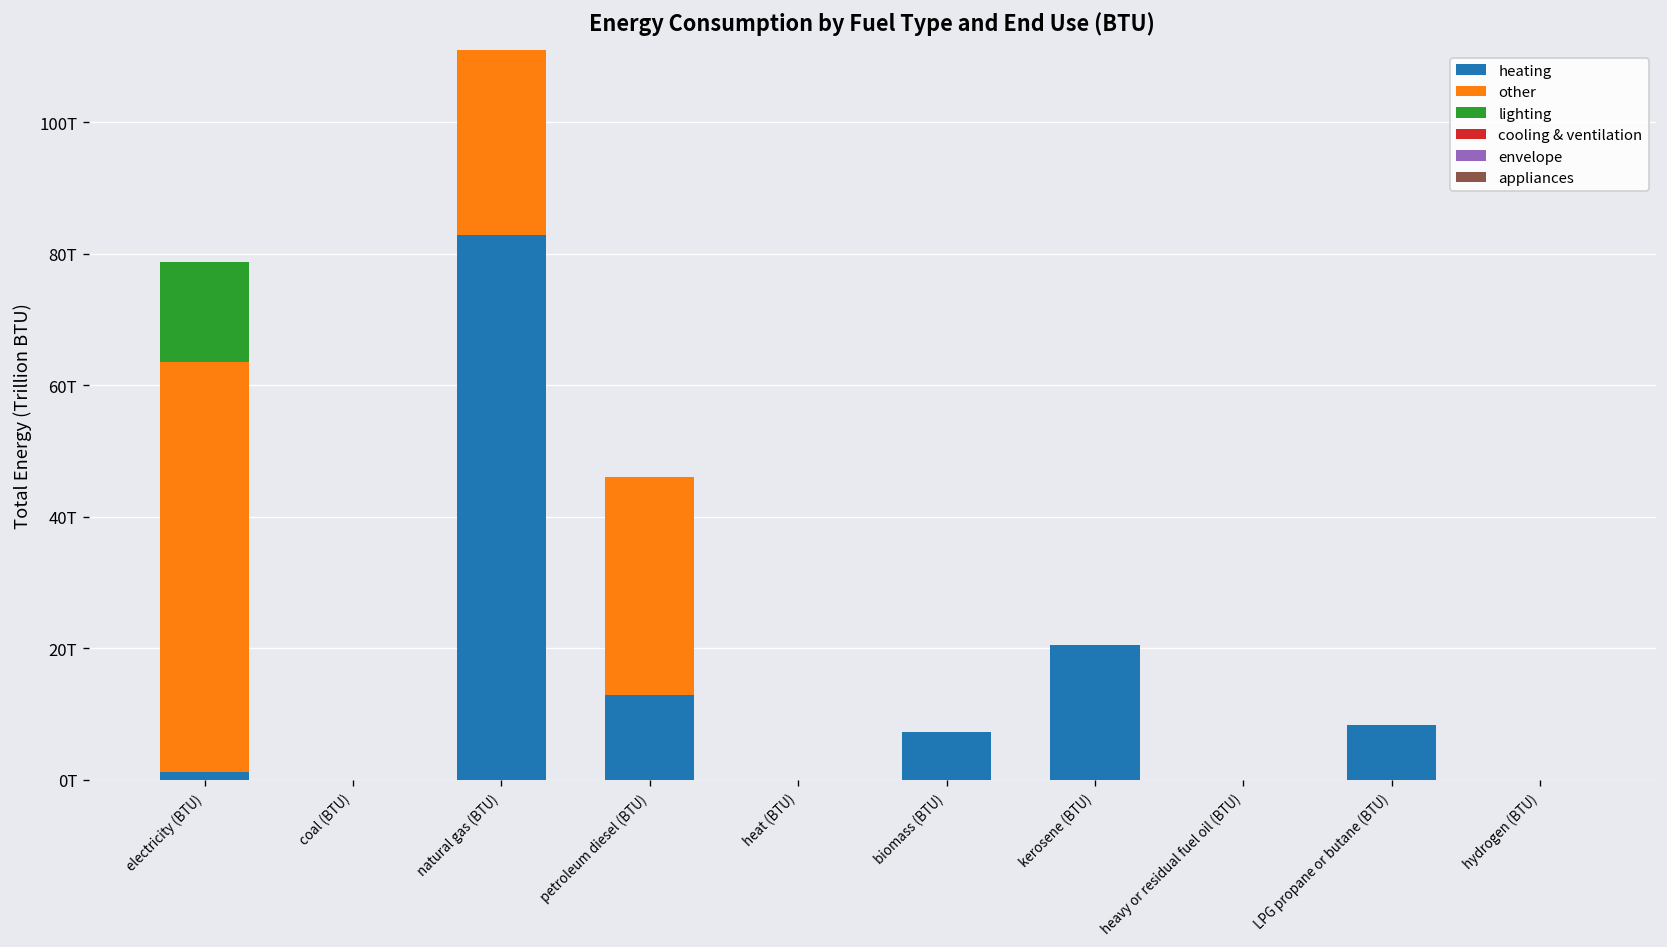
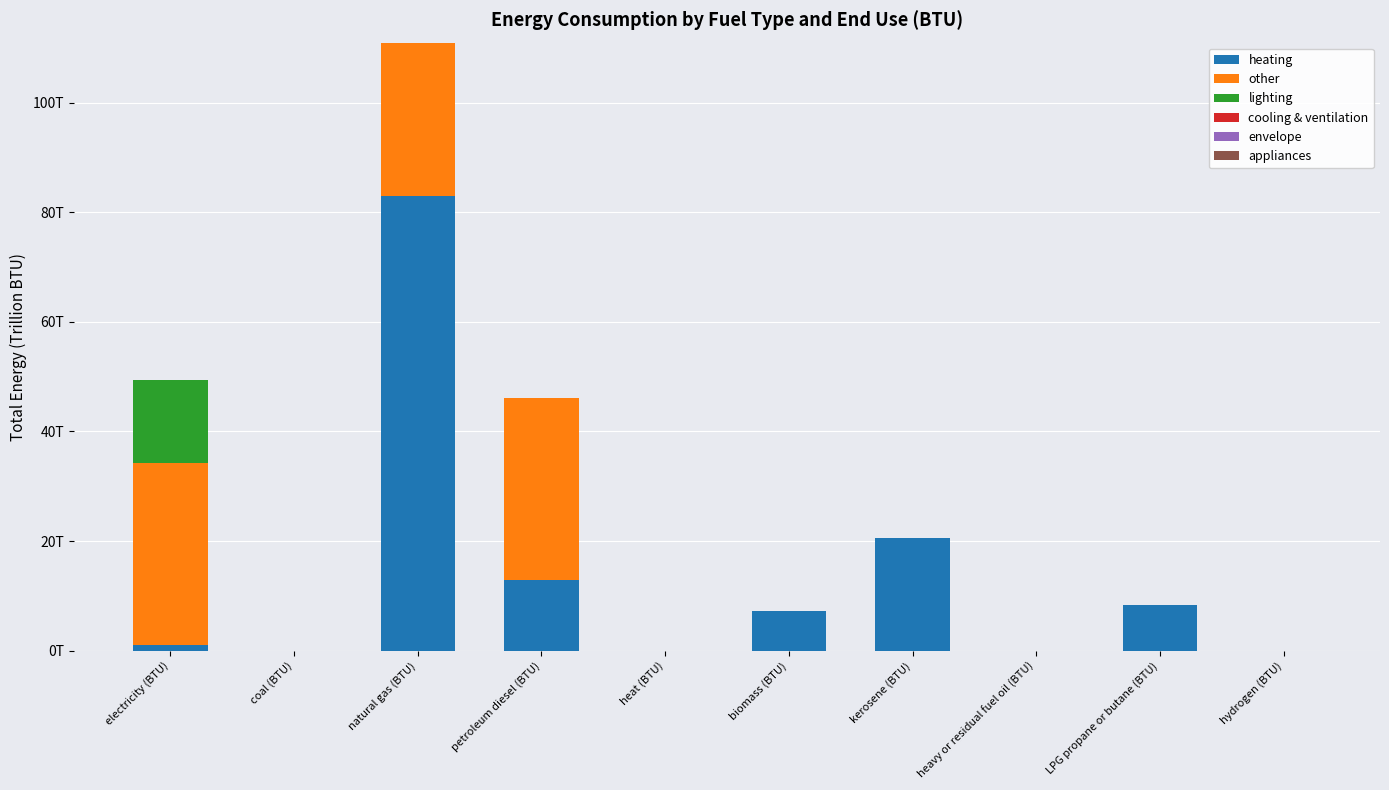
other, electricity (BTU): 62T -> 33T
